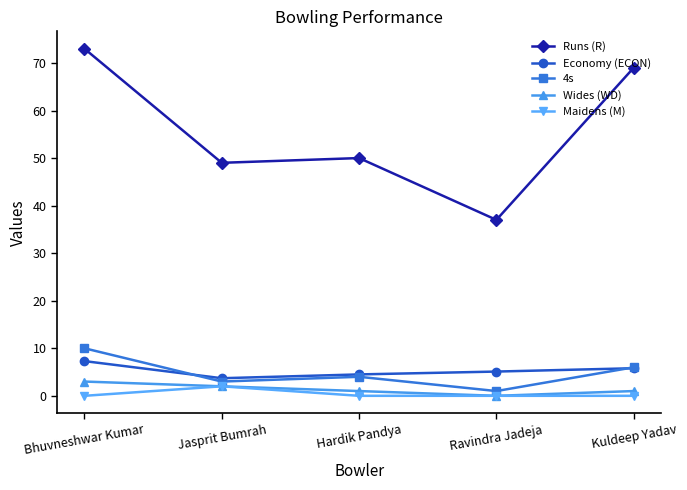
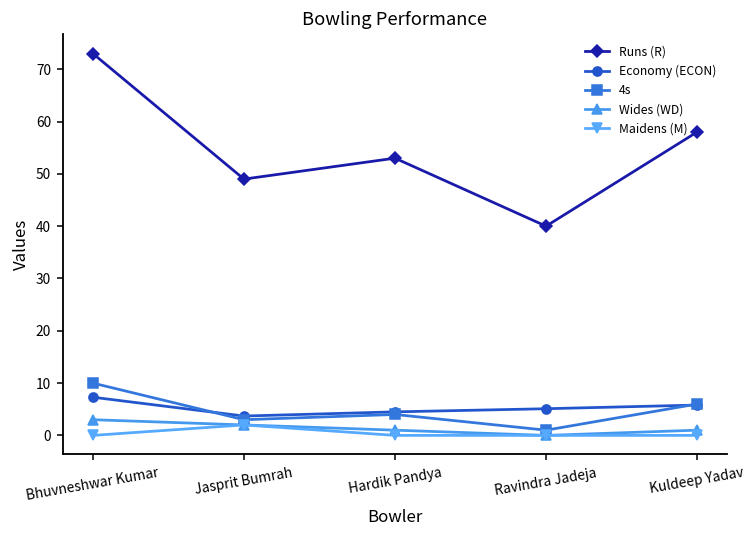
Runs (R), Hardik Pandya: 50 -> 53
Runs (R), Ravindra Jadeja: 37 -> 40
Runs (R), Kuldeep Yadav: 69 -> 58
